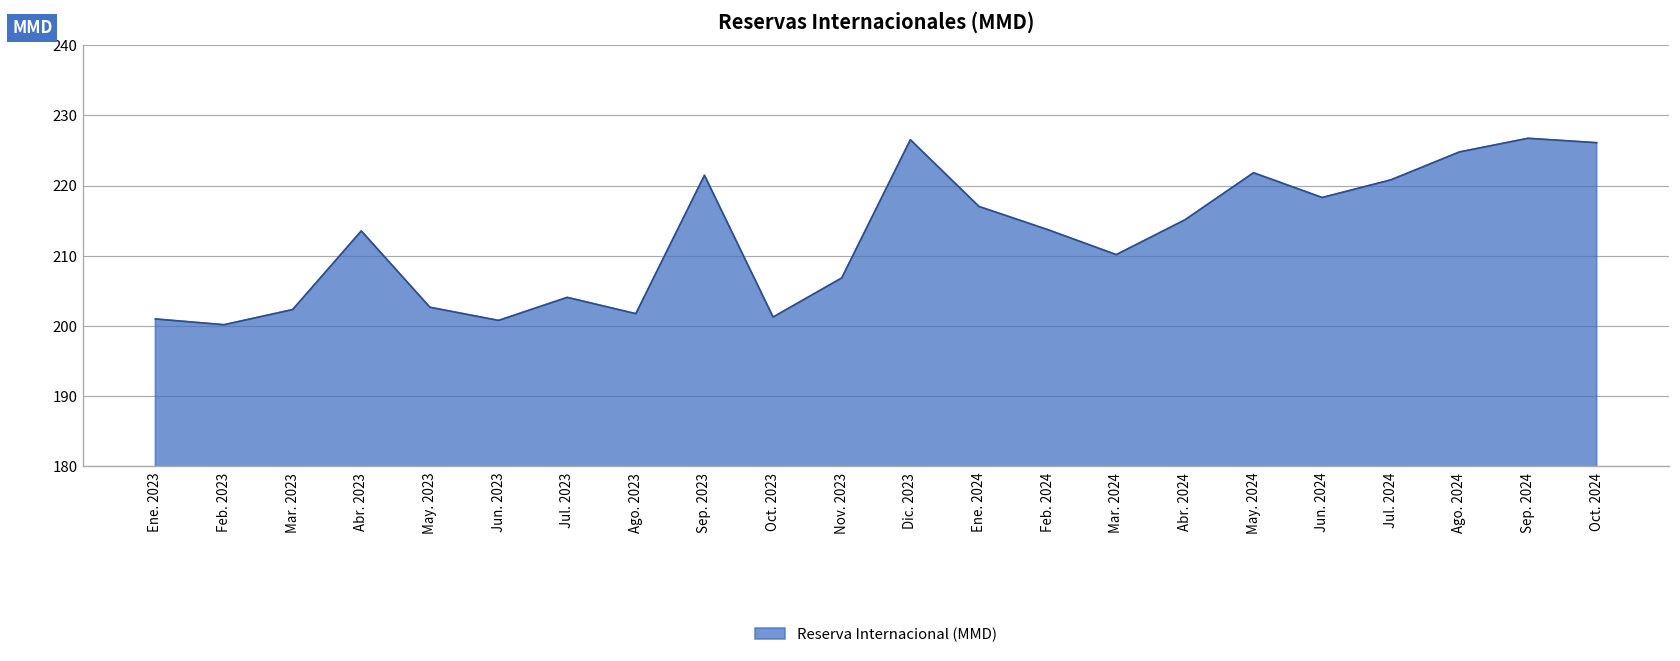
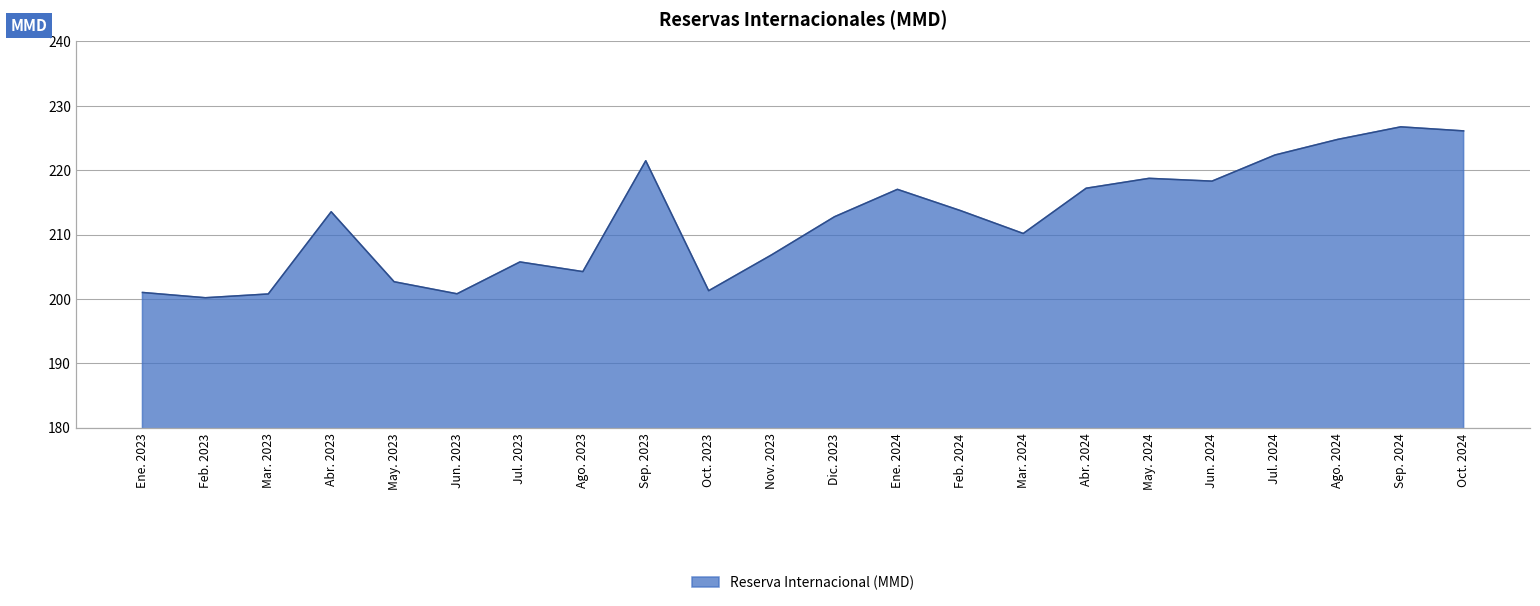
Mar. 2023: 202 -> 201
Jul. 2023: 204 -> 206
Ago. 2023: 202 -> 204
Dic. 2023: 227 -> 213
Abr. 2024: 215 -> 217
May. 2024: 222 -> 219
Jul. 2024: 221 -> 222
